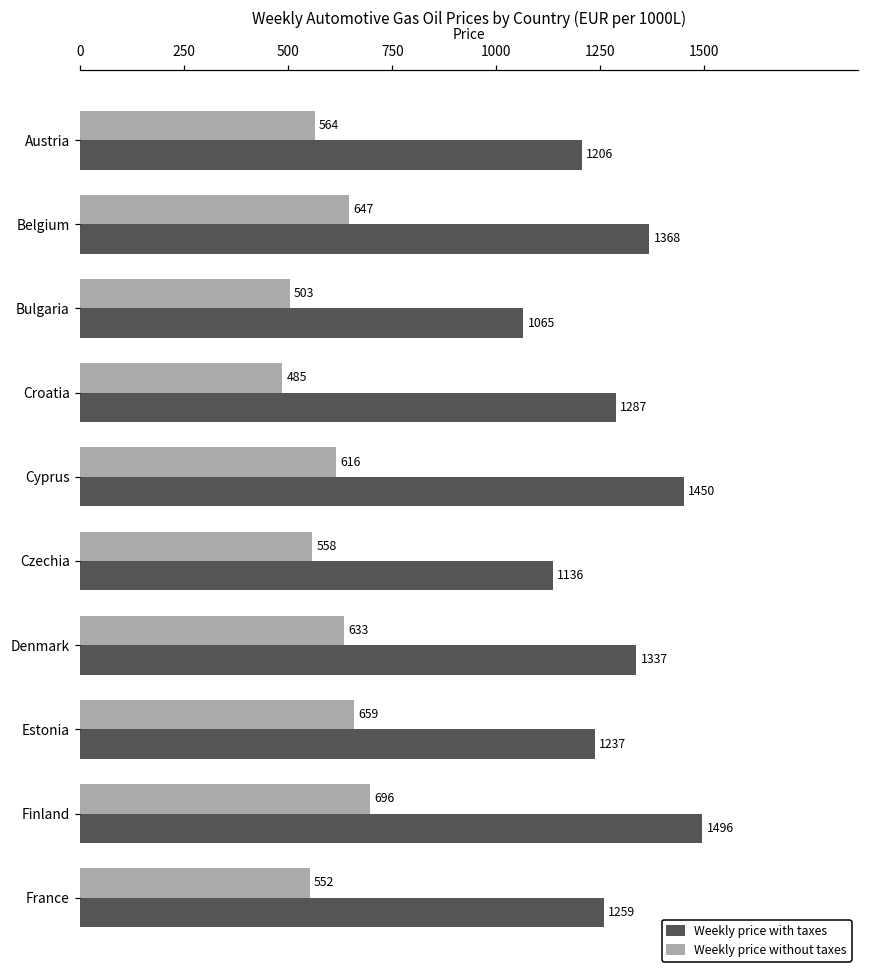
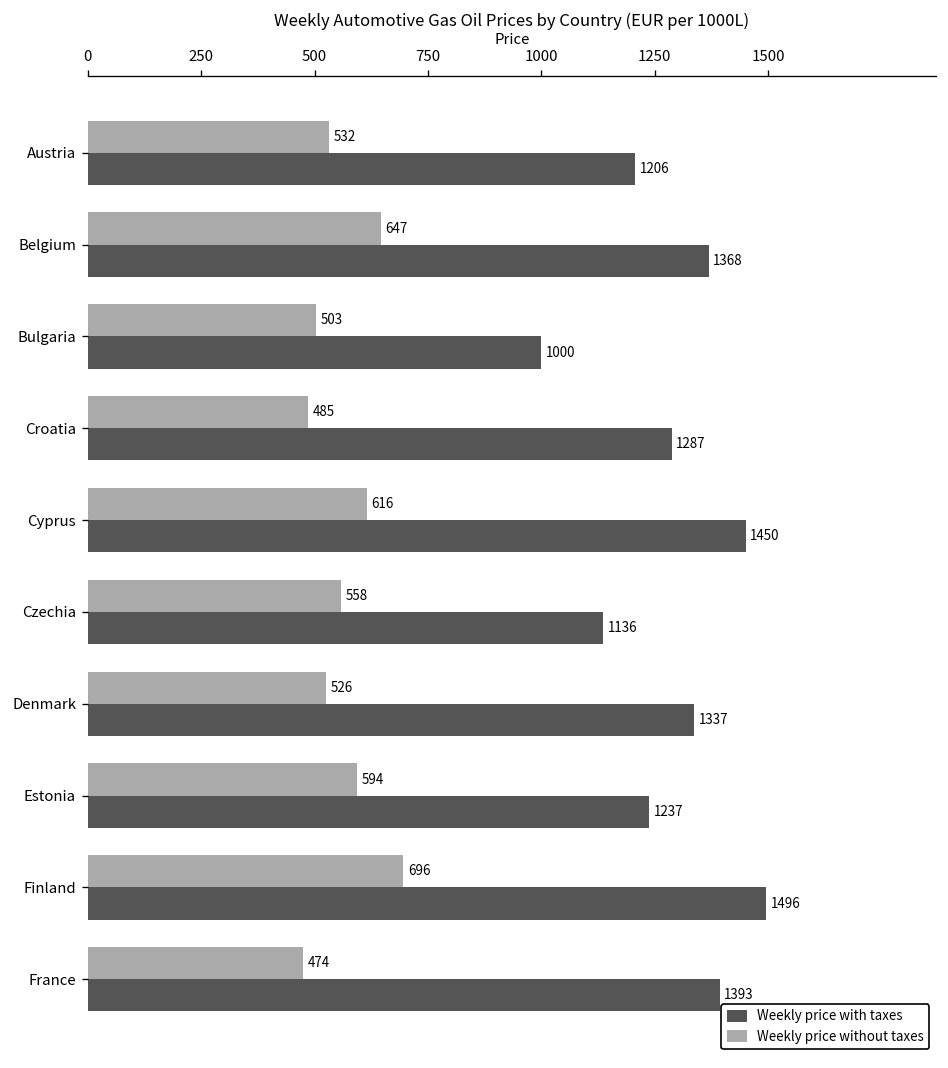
Weekly price without taxes, Austria: 564 -> 532
Weekly price with taxes, Bulgaria: 1065 -> 1000
Weekly price without taxes, Denmark: 633 -> 526
Weekly price without taxes, Estonia: 659 -> 594
Weekly price without taxes, France: 552 -> 474
Weekly price with taxes, France: 1259 -> 1393
